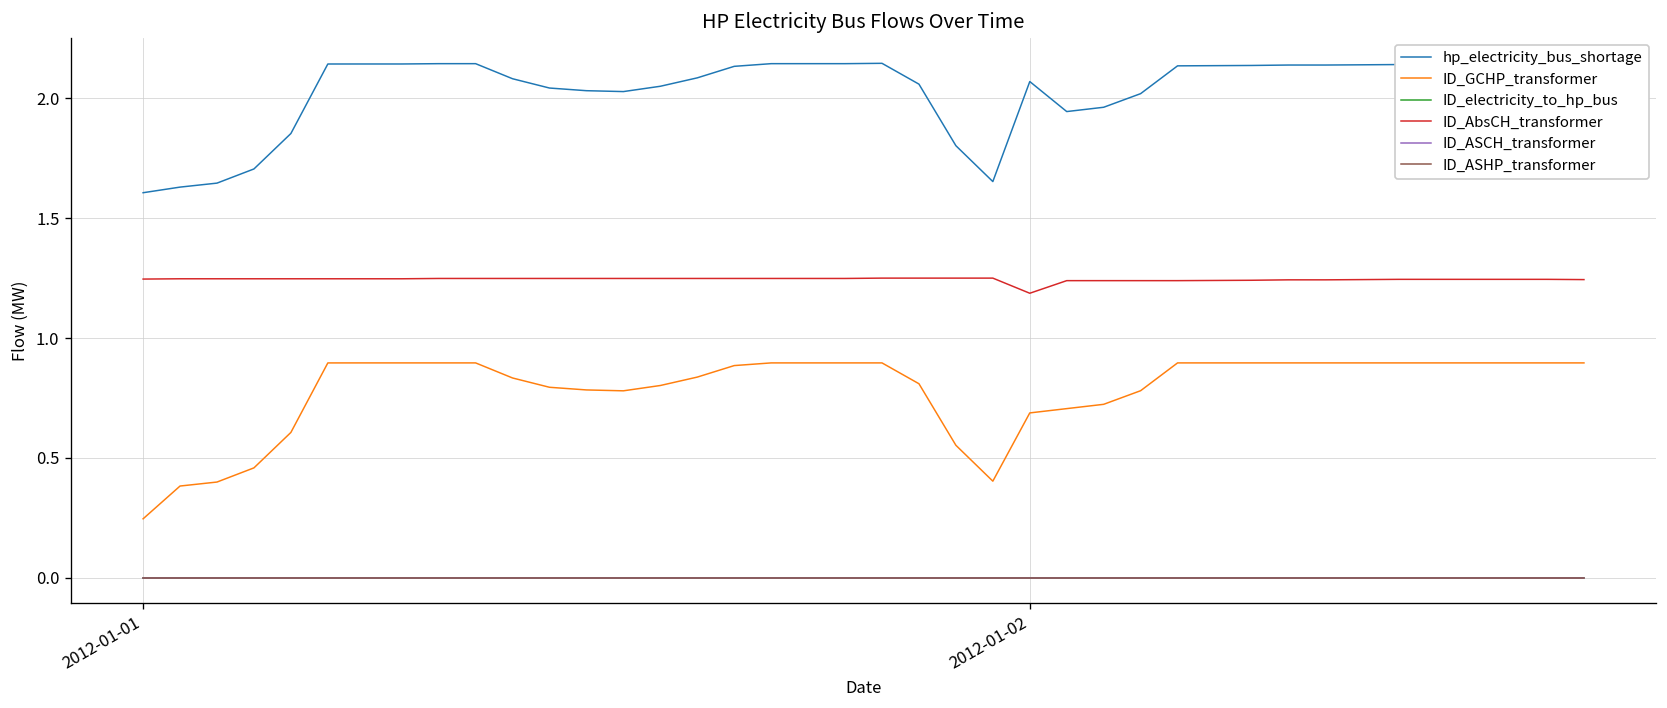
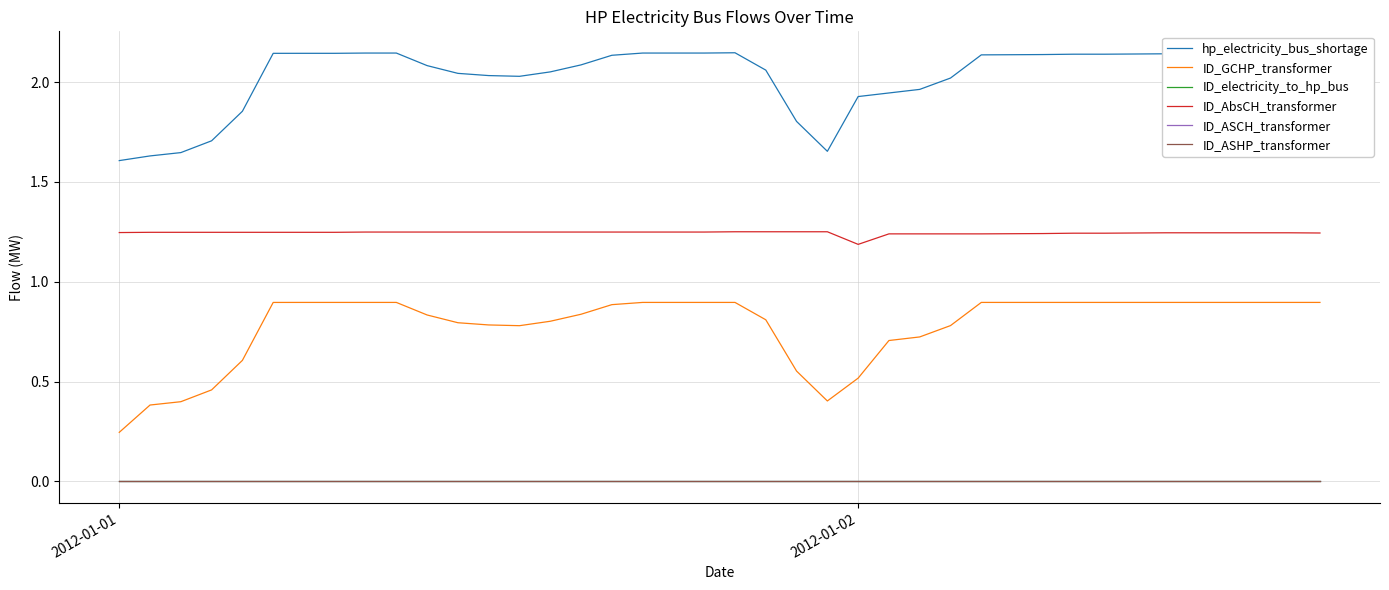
hp_electricity_bus_shortage, 2012-01-02: 2.07 -> 1.93
ID_GCHP_transformer, 2012-01-02: 0.69 -> 0.52
